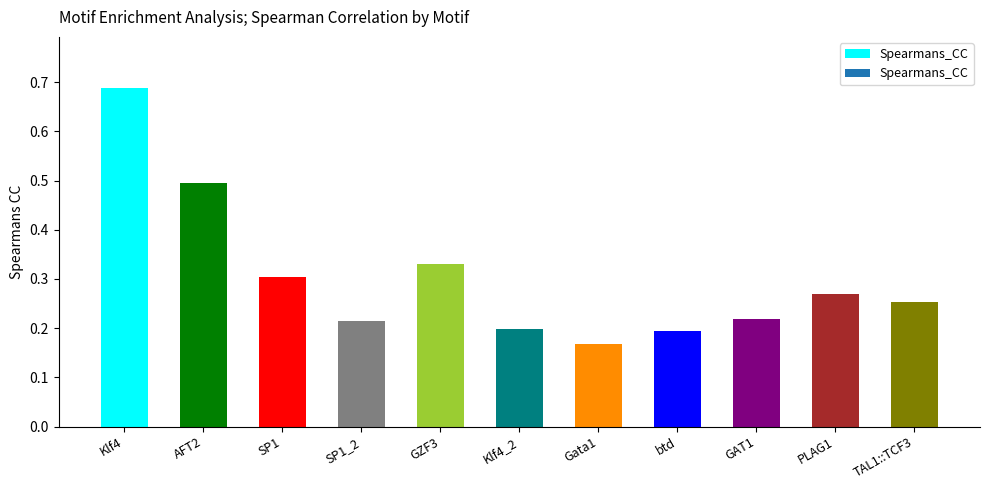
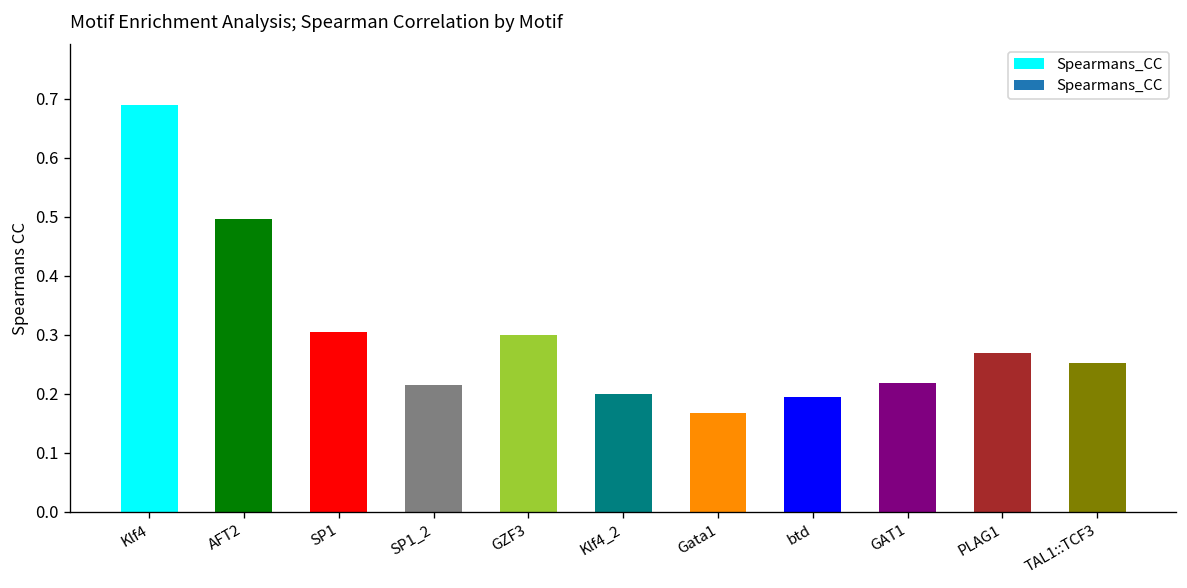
GZF3: 0.33 -> 0.30
